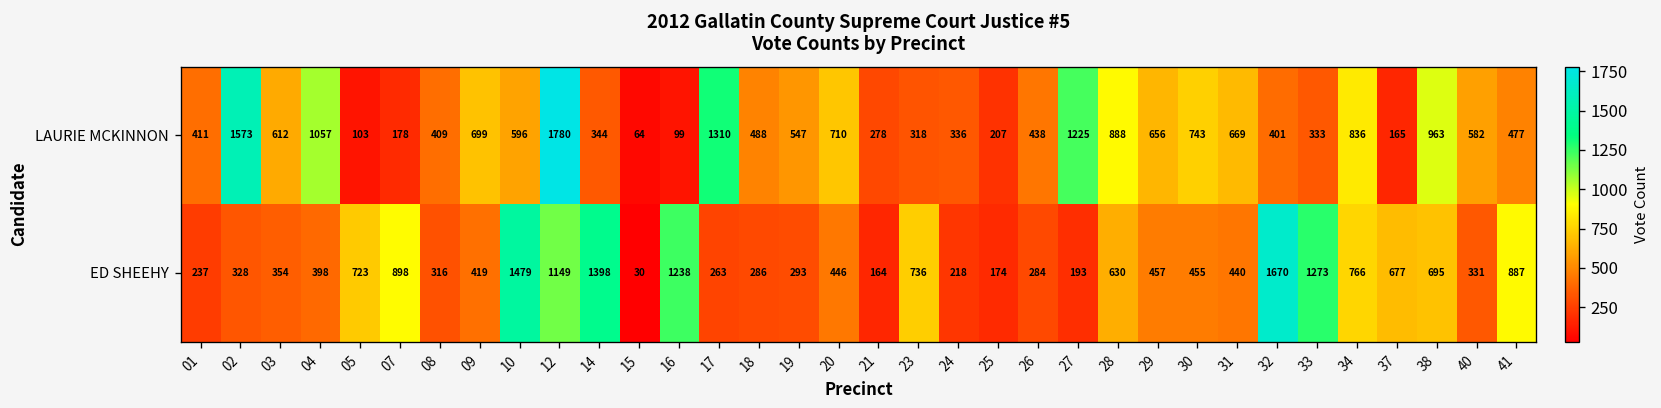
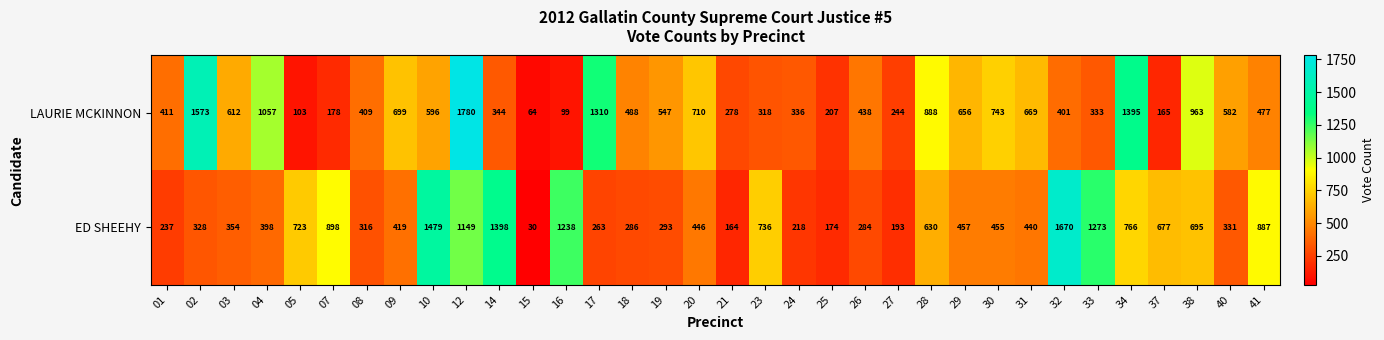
LAURIE MCKINNON, 27: 1225 -> 244
LAURIE MCKINNON, 34: 836 -> 1395
